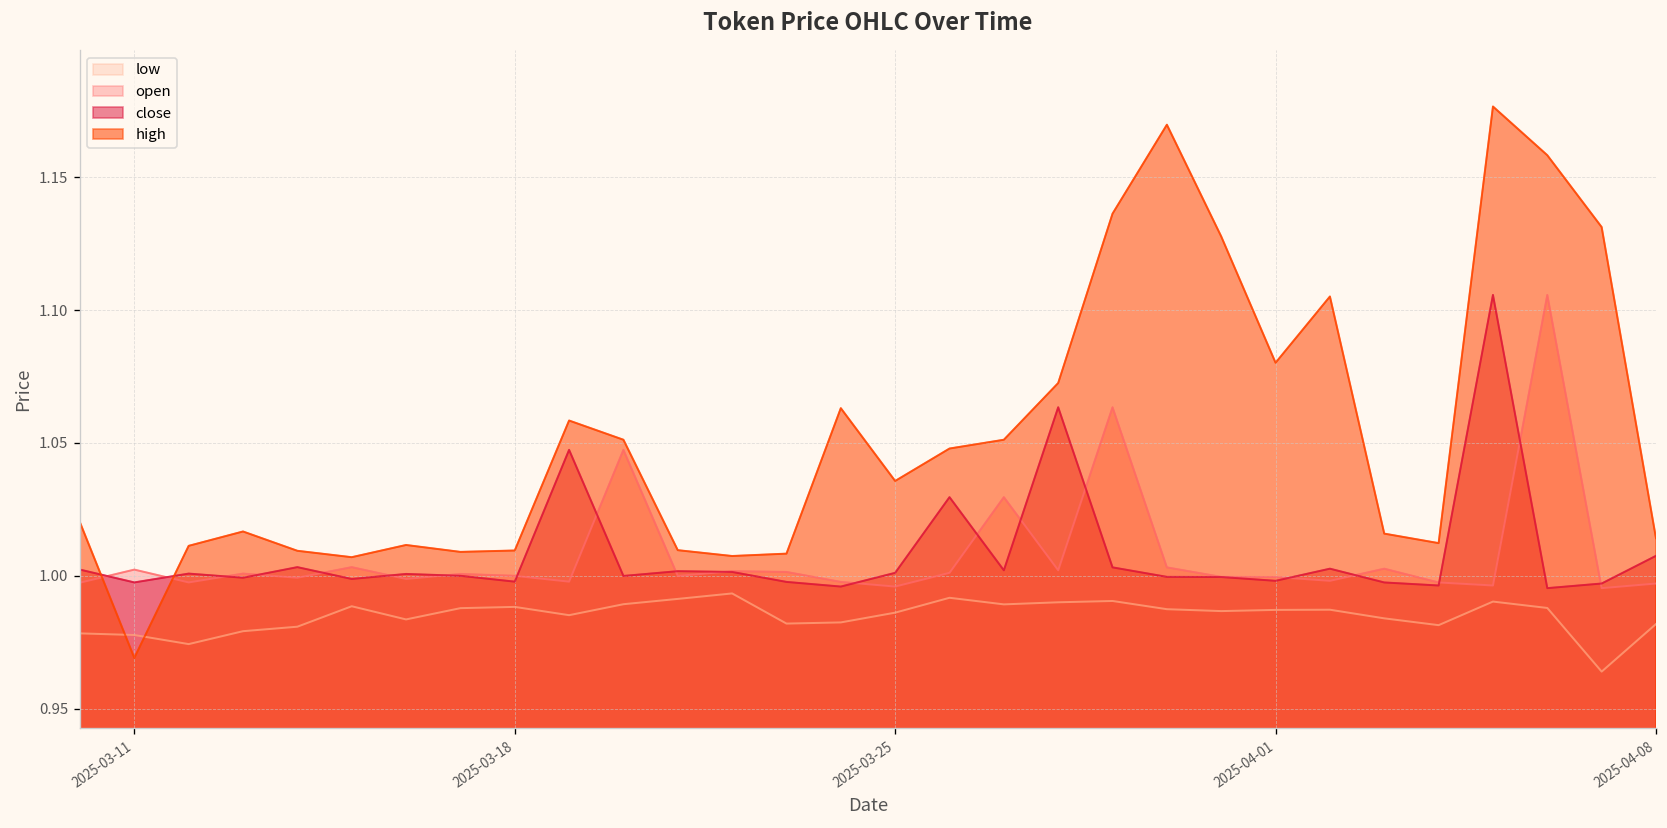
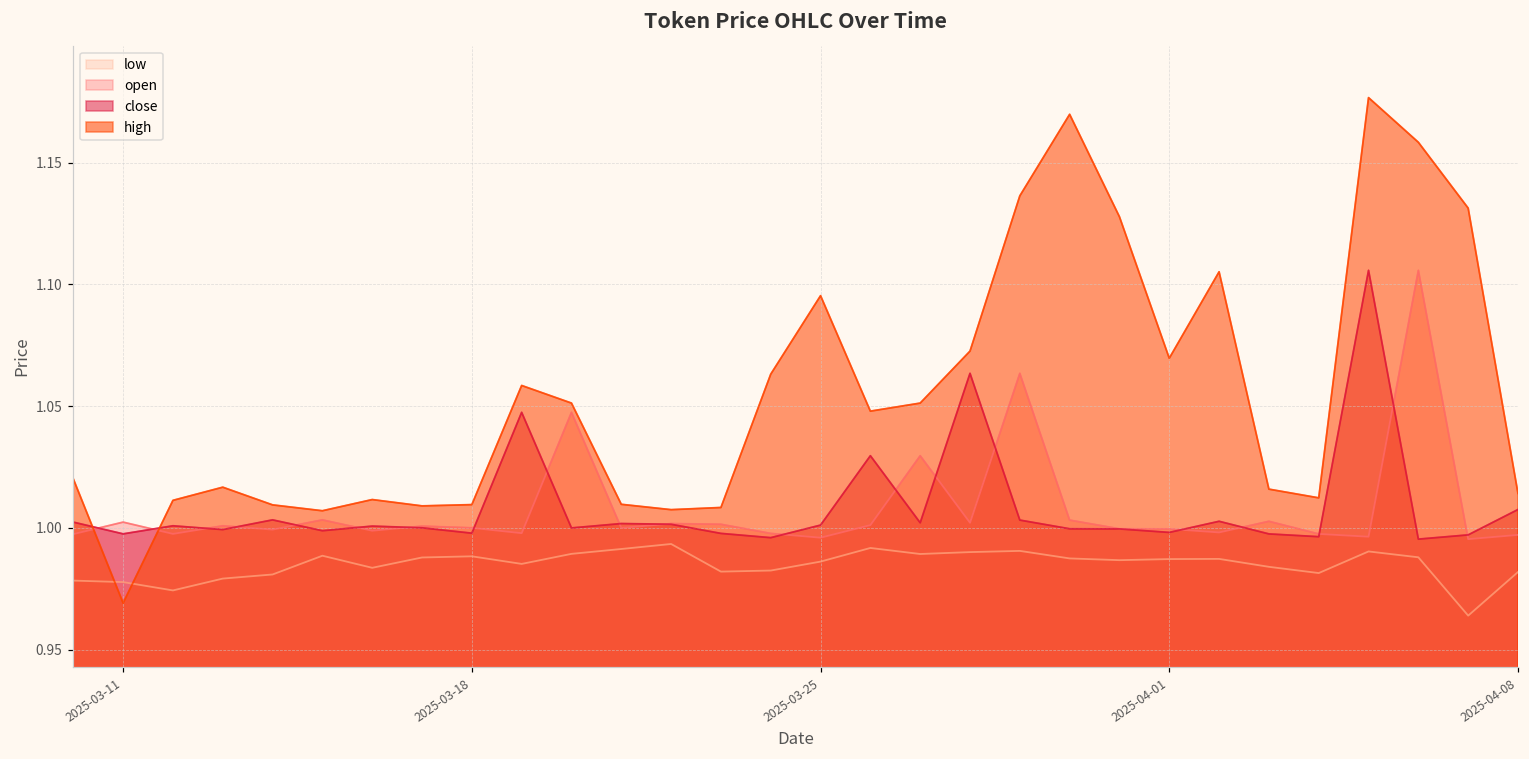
high, 2025-03-25: 1.036 -> 1.095
high, 2025-04-01: 1.080 -> 1.070
